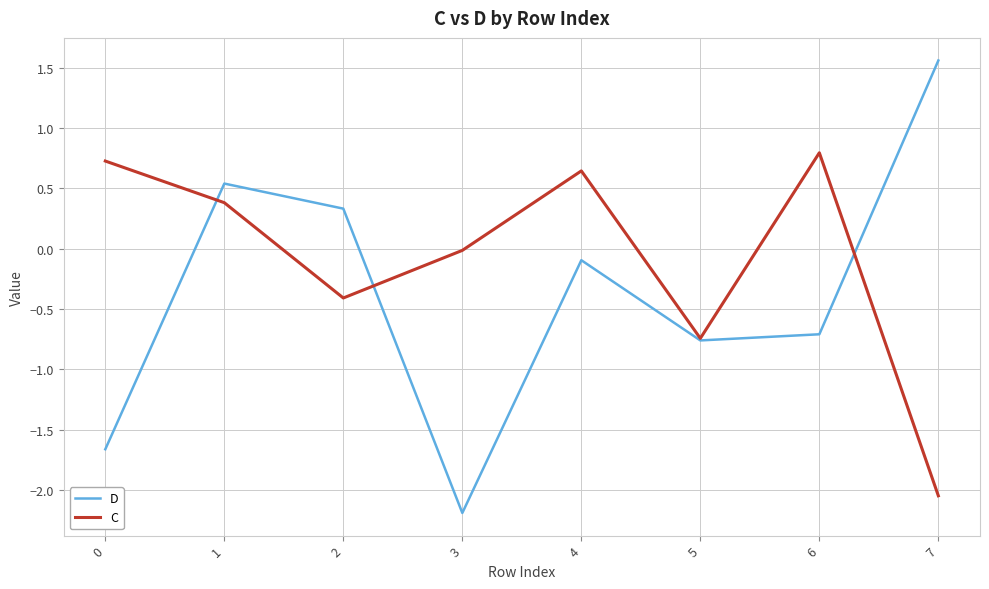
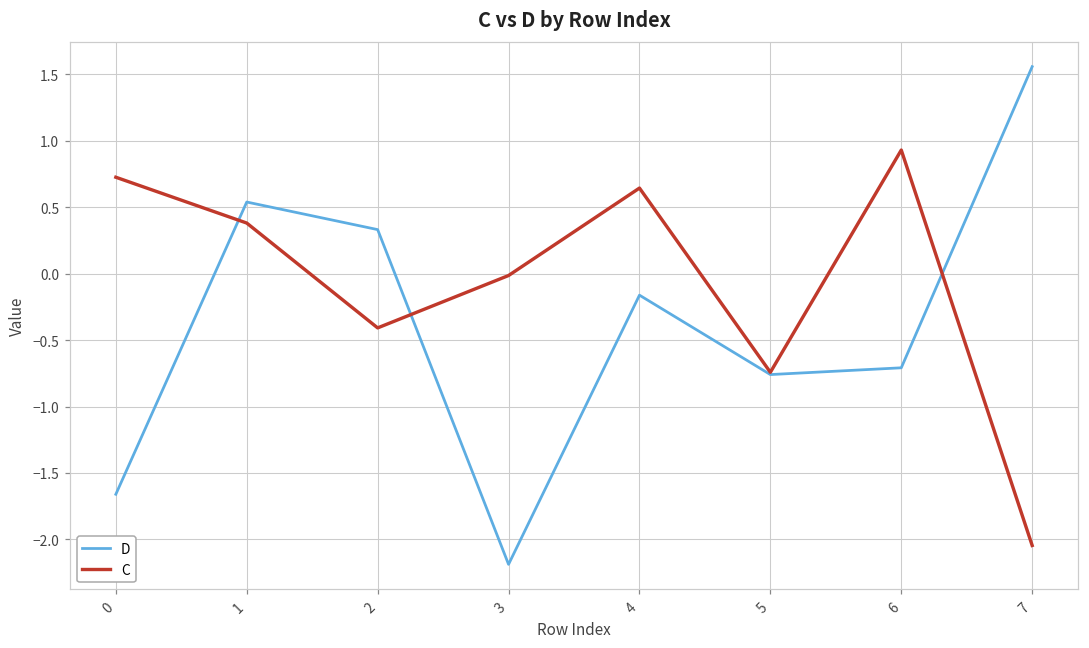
D, 4: -0.10 -> -0.16
C, 6: 0.79 -> 0.93
